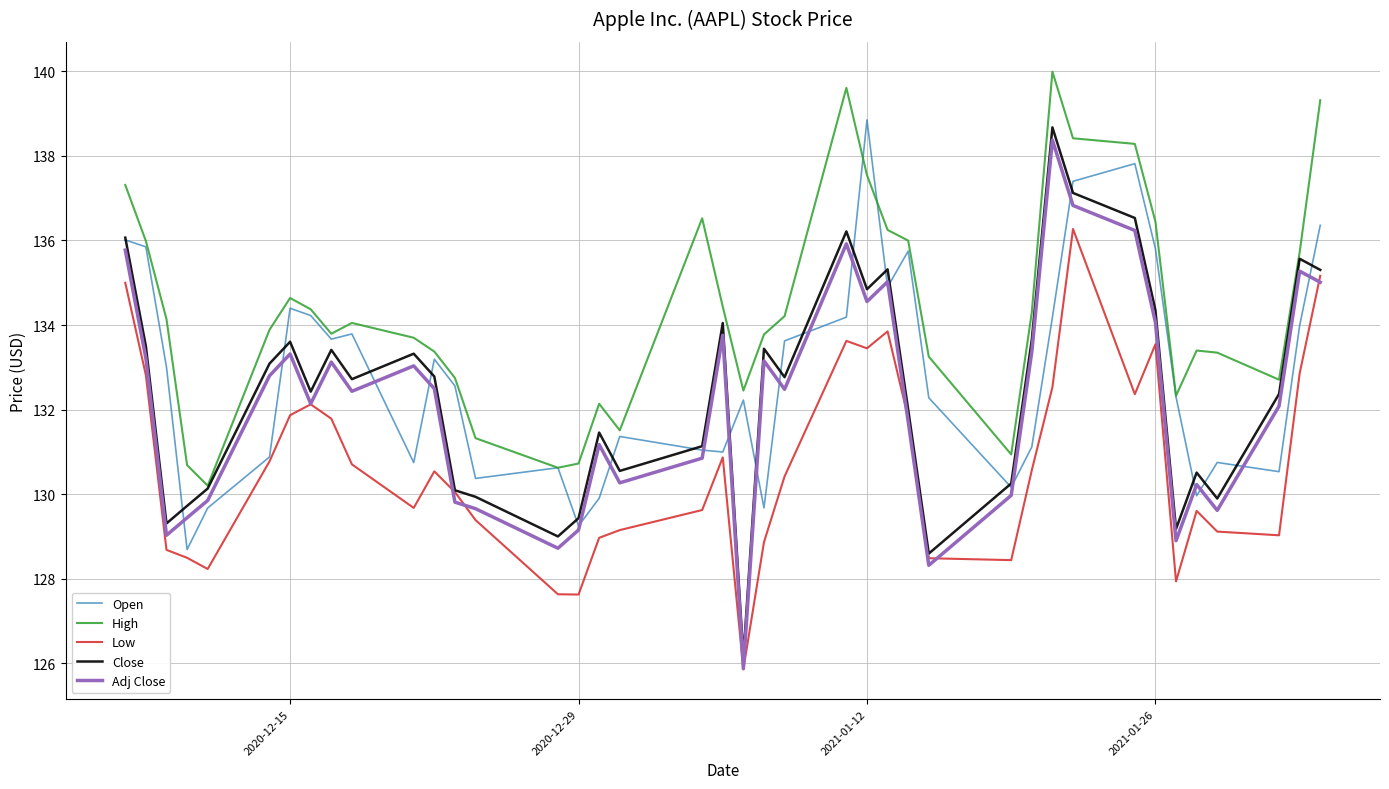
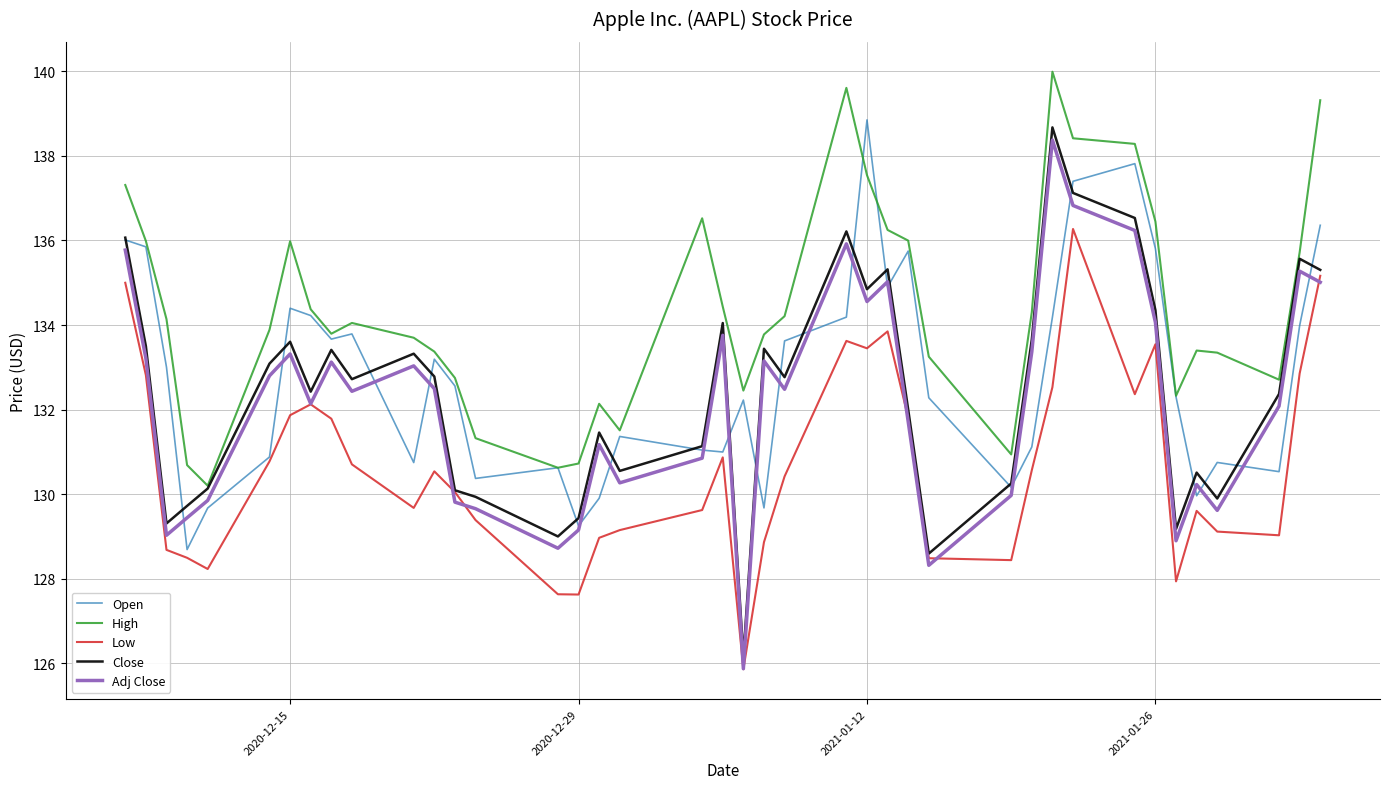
High, 2020-12-15: 134.6 -> 136.0
